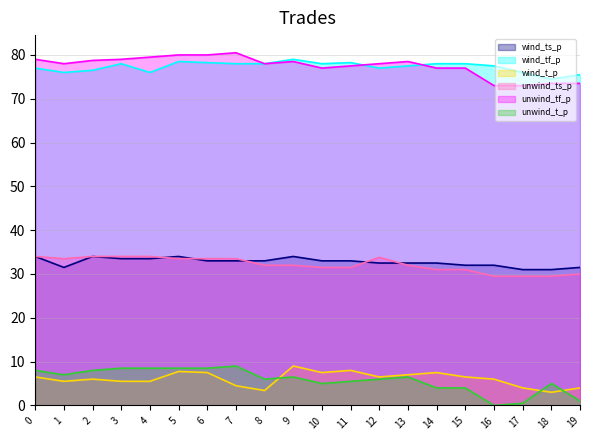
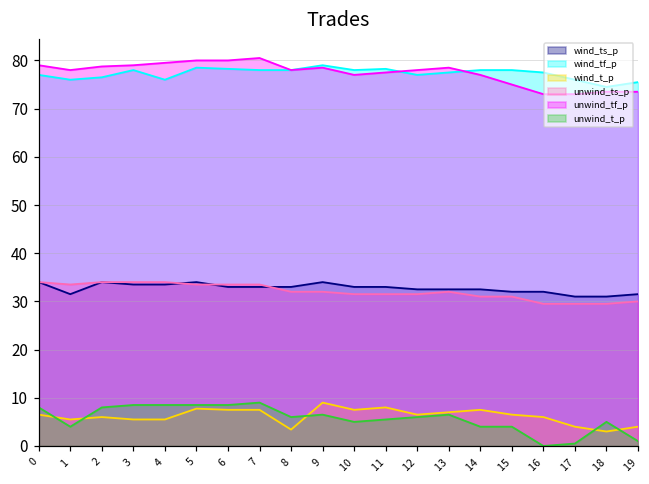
unwind_t_p, 1: 7 -> 4
wind_t_p, 7: 5 -> 8
unwind_ts_p, 12: 34 -> 32
unwind_tf_p, 15: 77 -> 75
